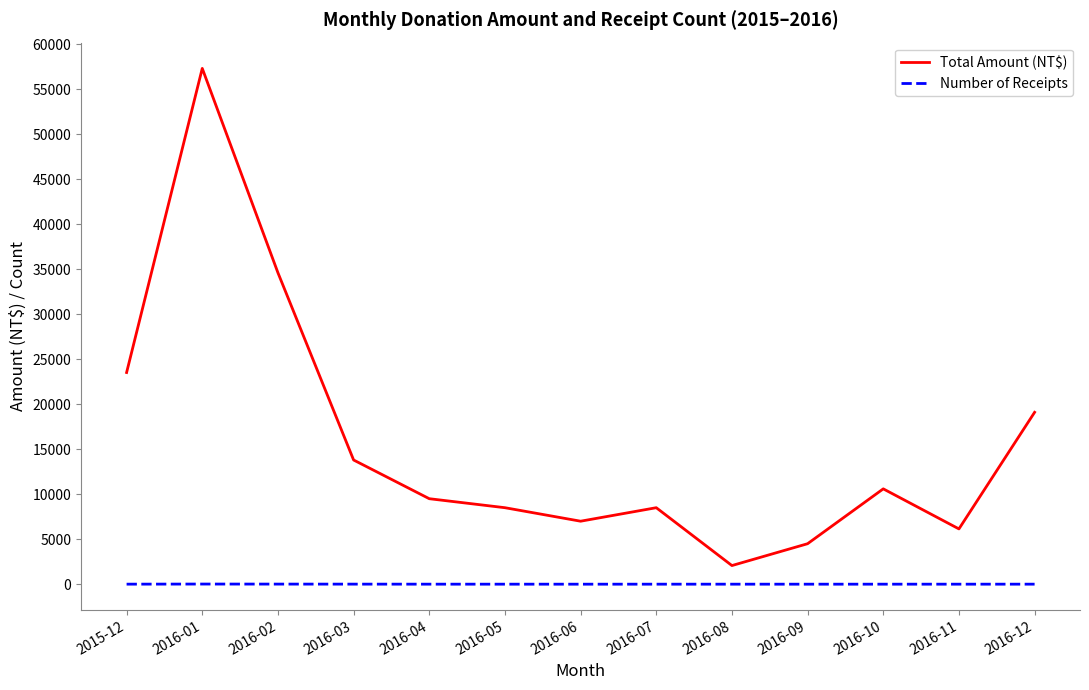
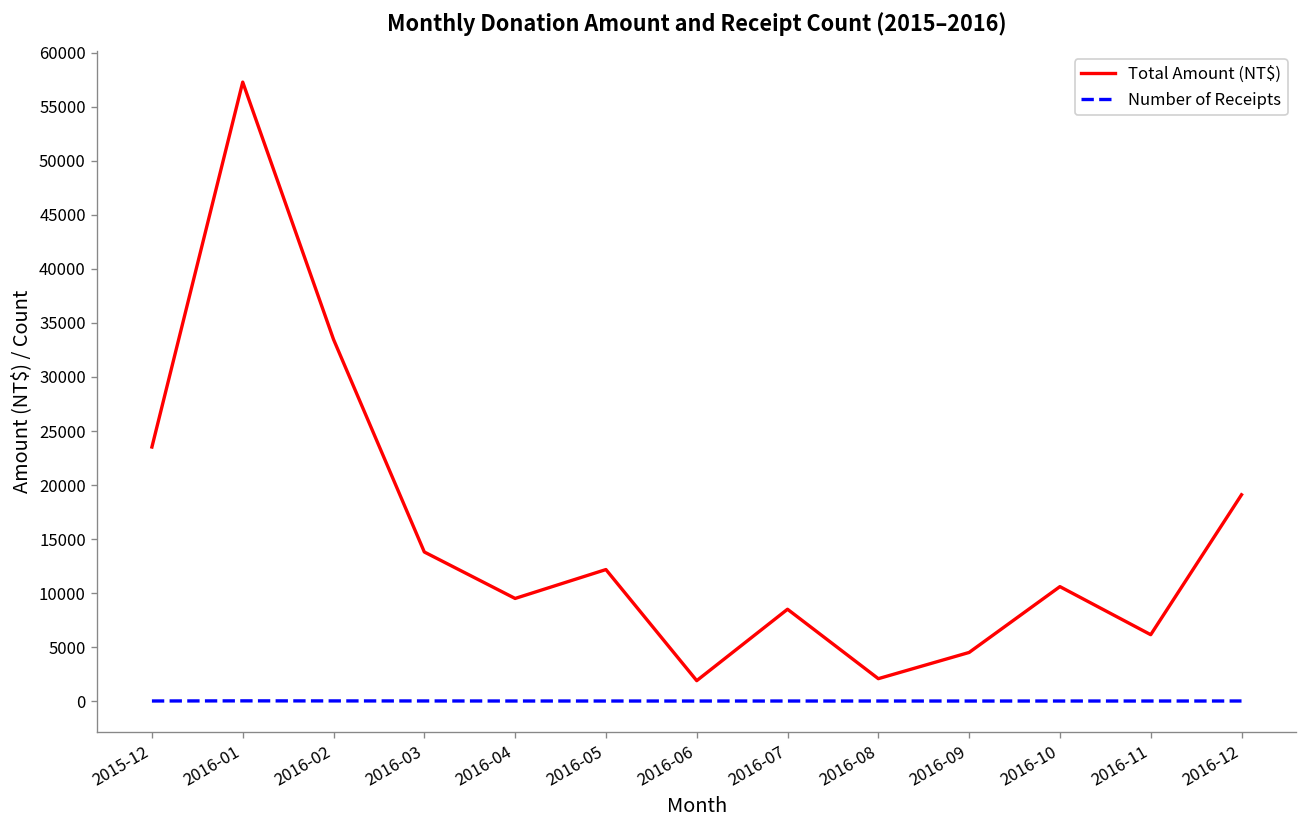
Total Amount (NT$), 2016-02: 35000 -> 33000
Total Amount (NT$), 2016-05: 9000 -> 12000
Total Amount (NT$), 2016-06: 7000 -> 2000
